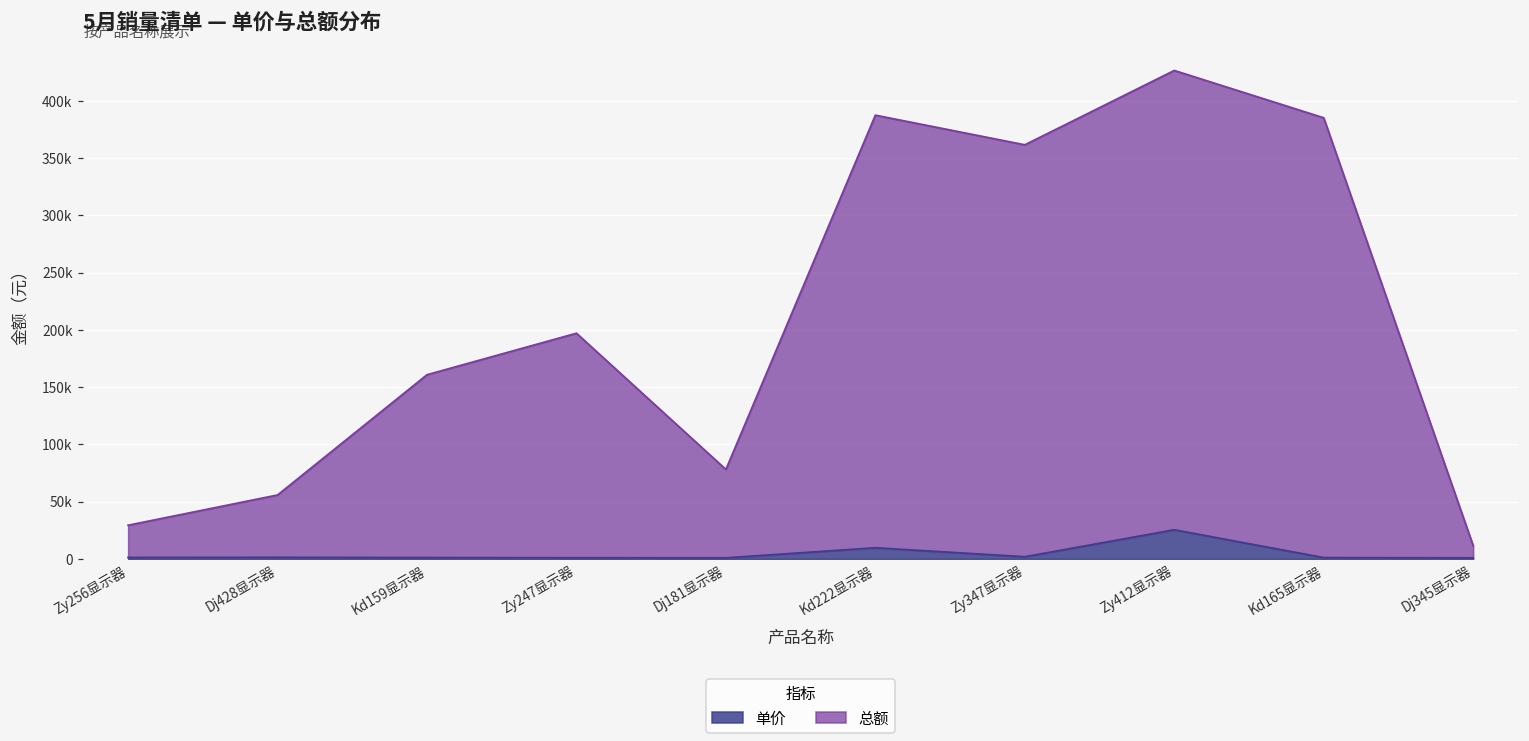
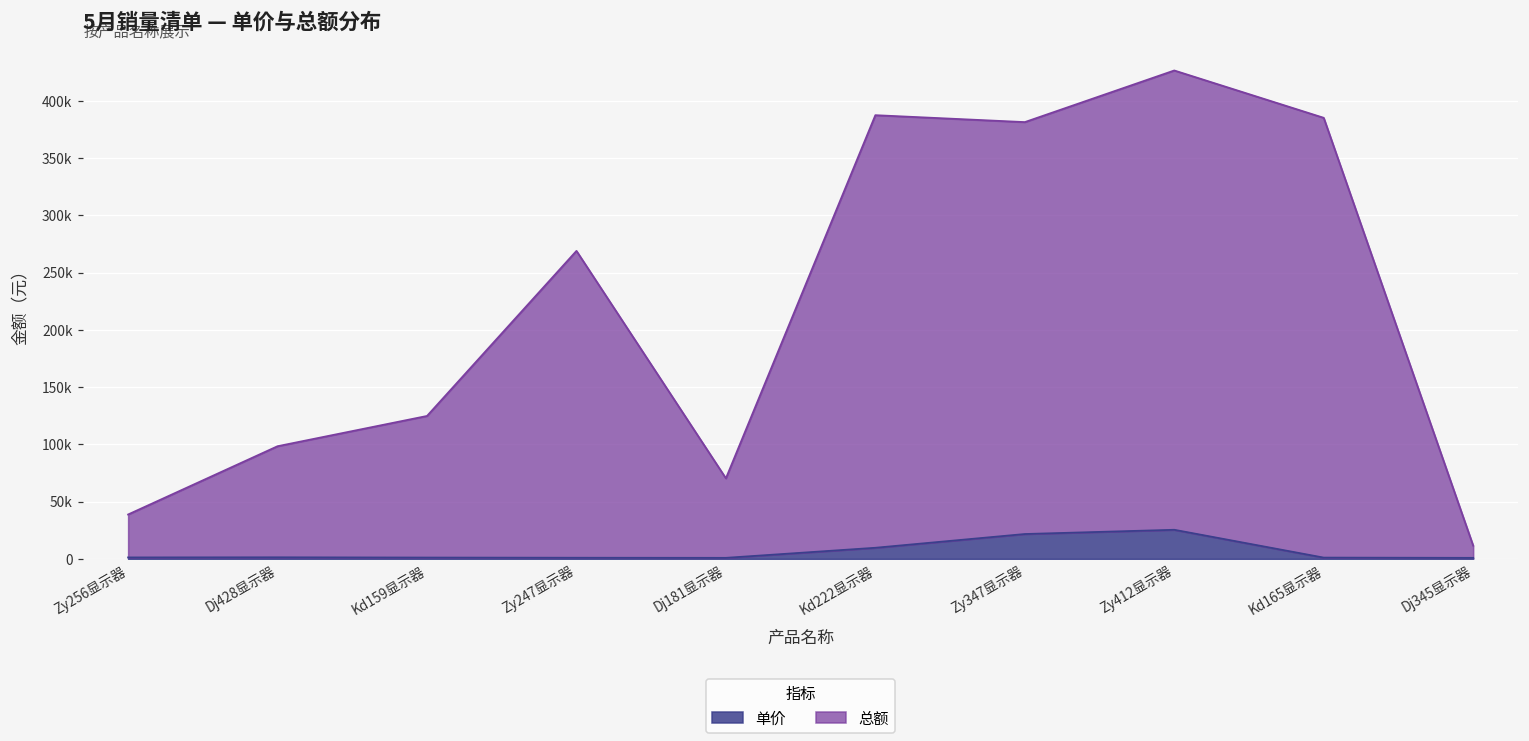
总额, Zy256显示器: 28000 -> 38000
总额, Dj428显示器: 54000 -> 97000
总额, Kd159显示器: 160000 -> 124000
总额, Zy247显示器: 196000 -> 268000
总额, Dj181显示器: 77000 -> 69000
单价, Zy347显示器: 2000 -> 22000
